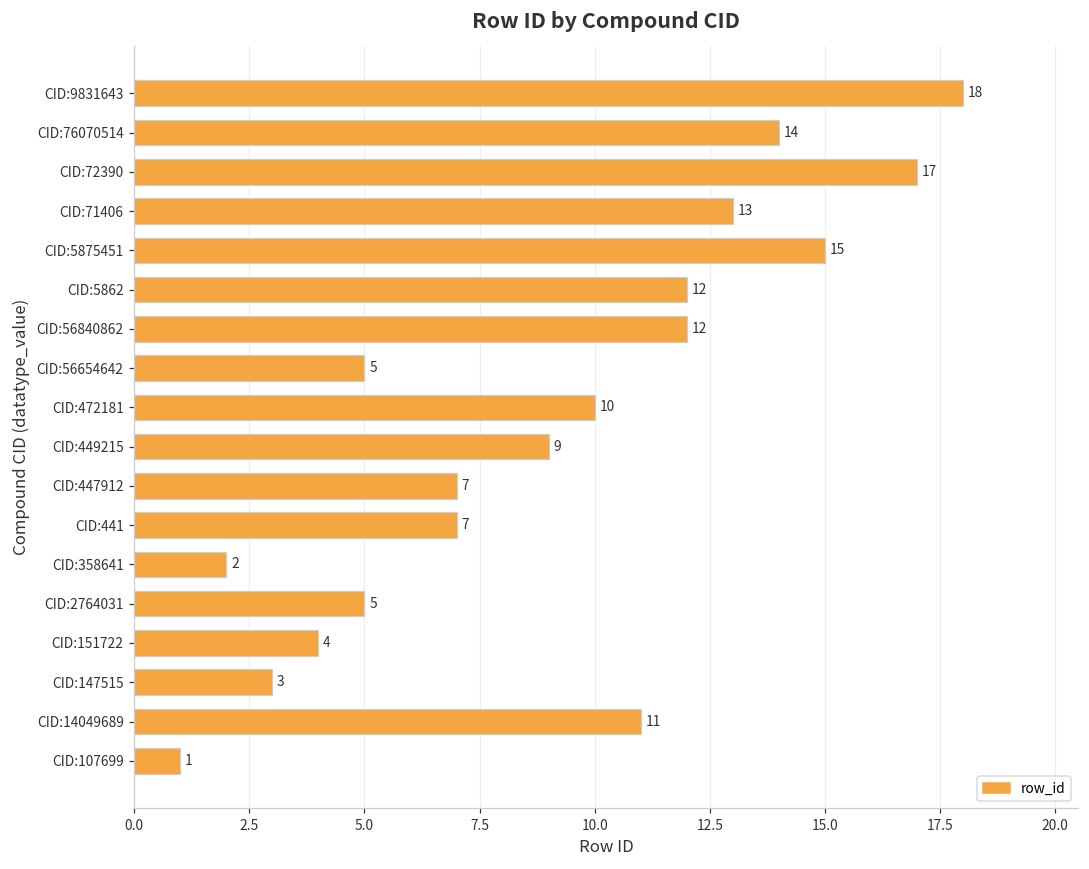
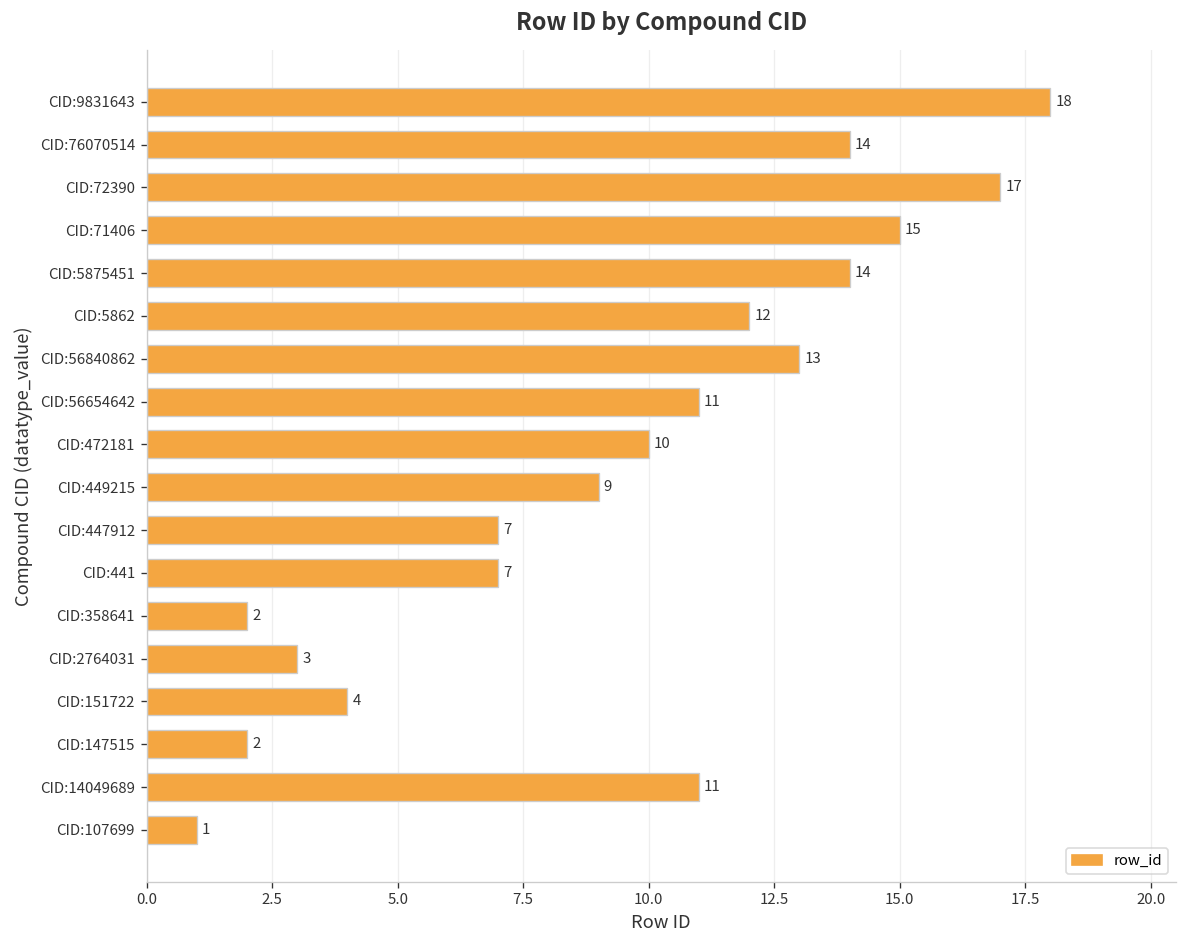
CID:71406: 13 -> 15
CID:5875451: 15 -> 14
CID:56840862: 12 -> 13
CID:56654642: 5 -> 11
CID:2764031: 5 -> 3
CID:147515: 3 -> 2
